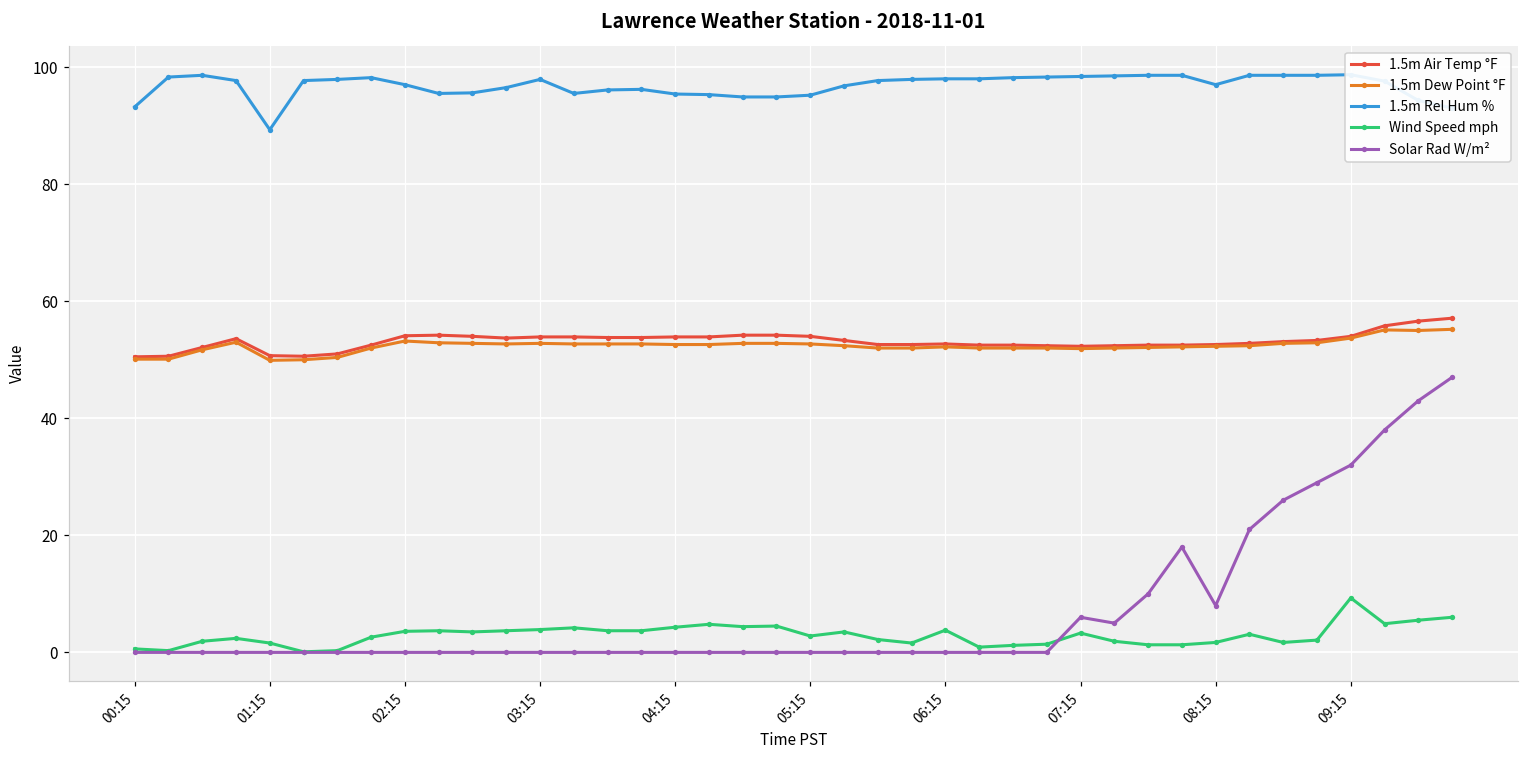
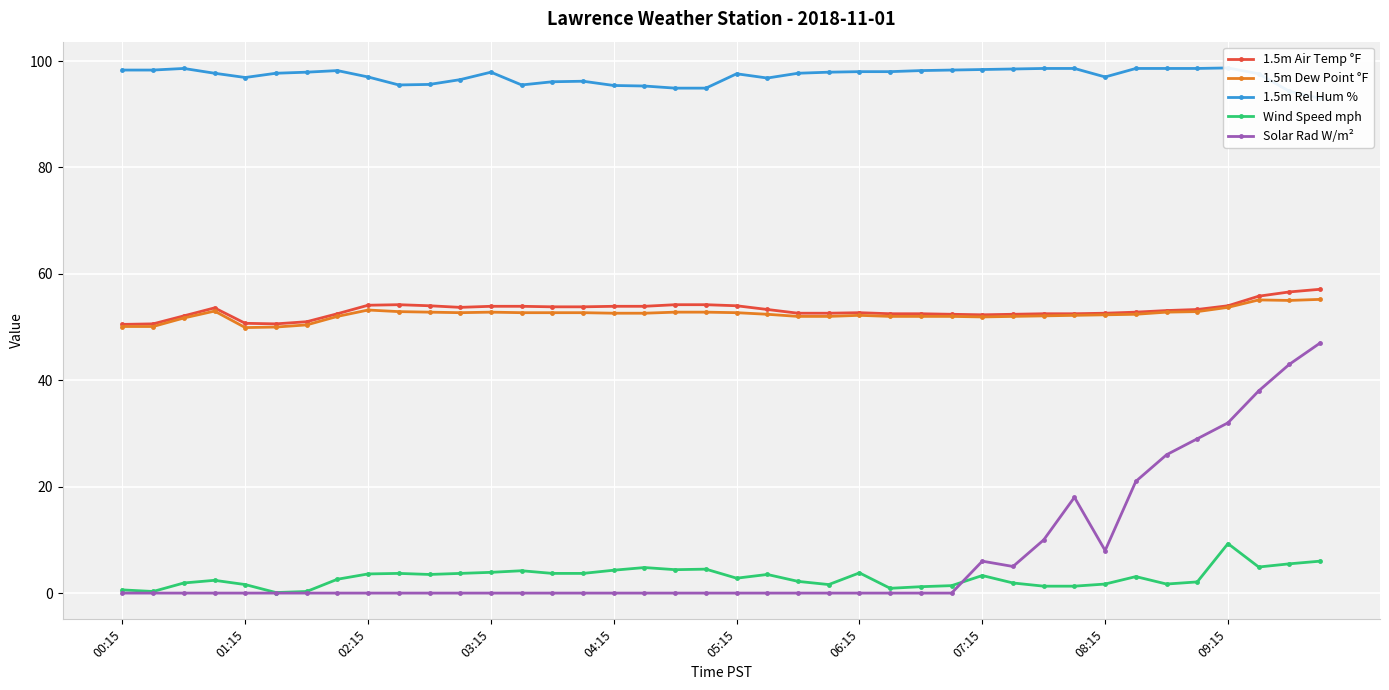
1.5m Rel Hum %, 00:15: 93 -> 98
1.5m Rel Hum %, 01:15: 89 -> 97
1.5m Rel Hum %, 05:15: 95 -> 98
